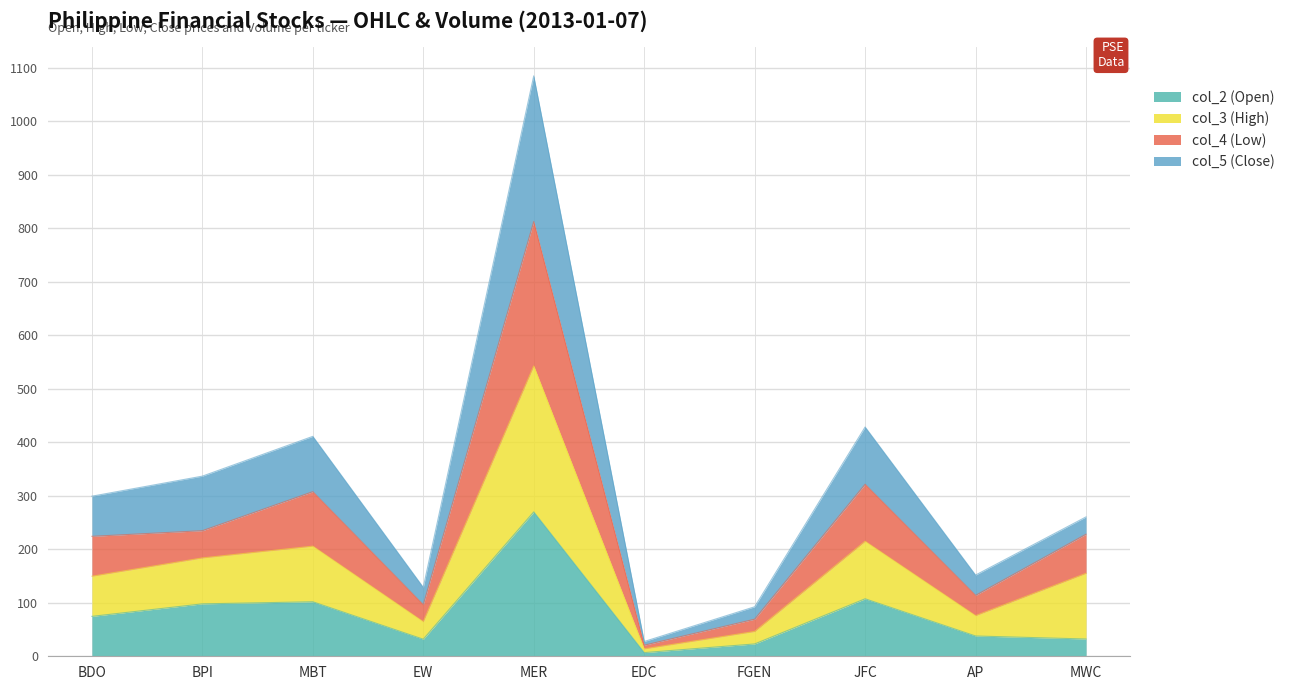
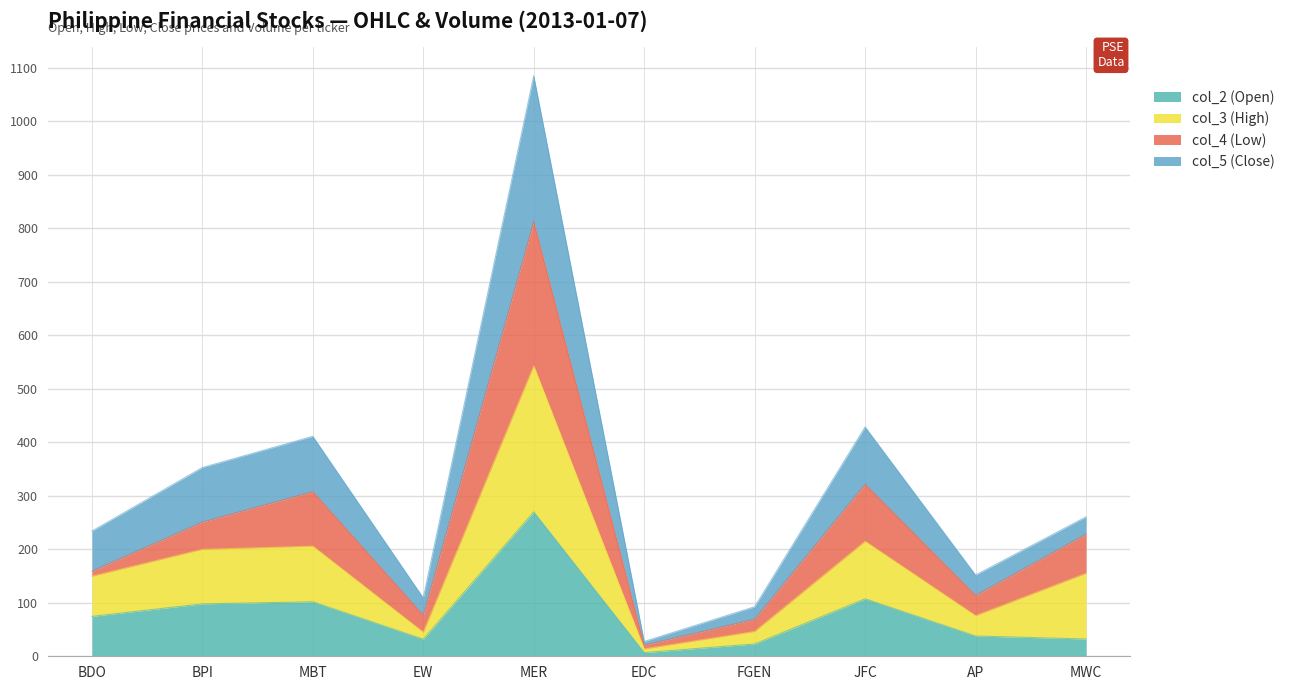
col_4 (Low), BDO: 70 -> 10
col_3 (High), BPI: 90 -> 100
col_3 (High), EW: 30 -> 10
